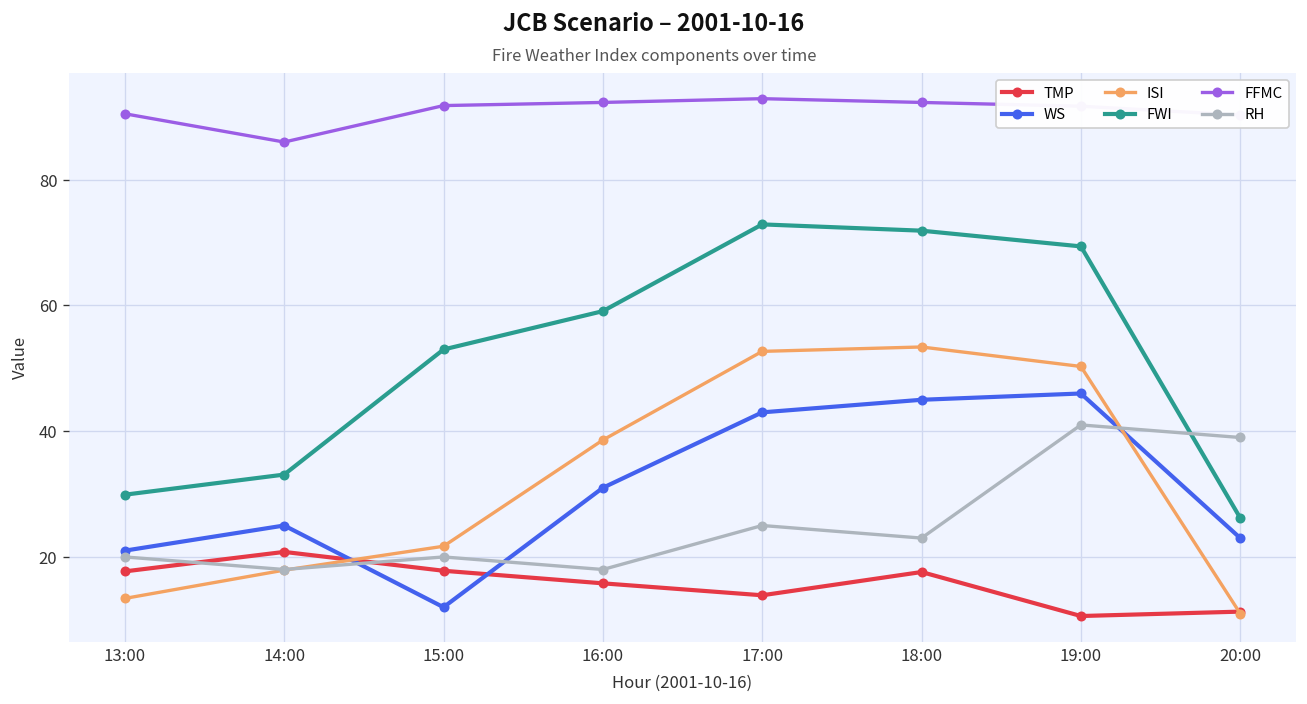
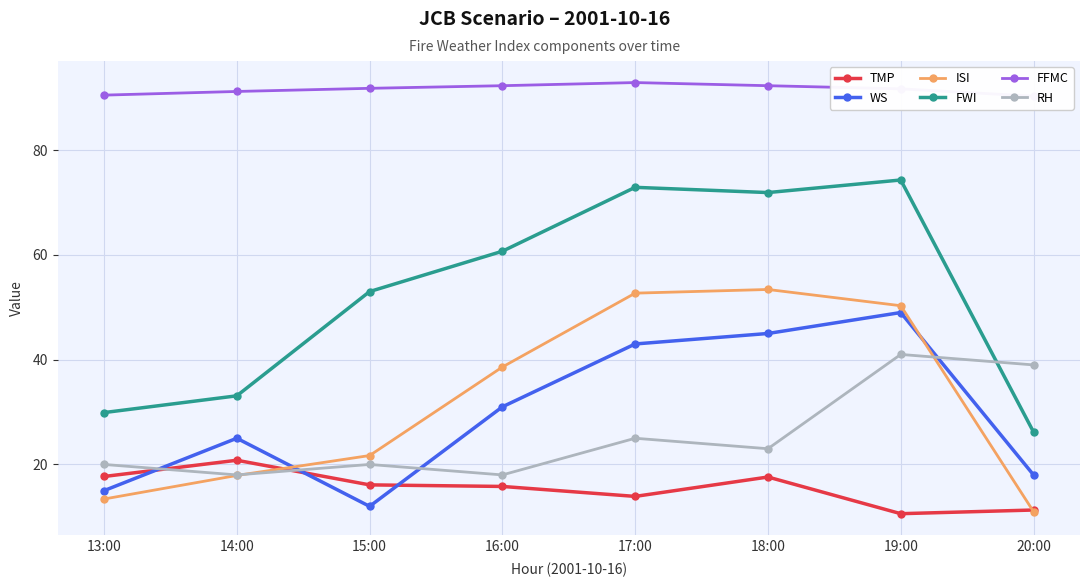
WS, 13:00: 21 -> 15
FFMC, 14:00: 86 -> 91
TMP, 15:00: 18 -> 16
FWI, 16:00: 59 -> 61
WS, 19:00: 46 -> 49
FWI, 19:00: 69 -> 74
WS, 20:00: 23 -> 18
